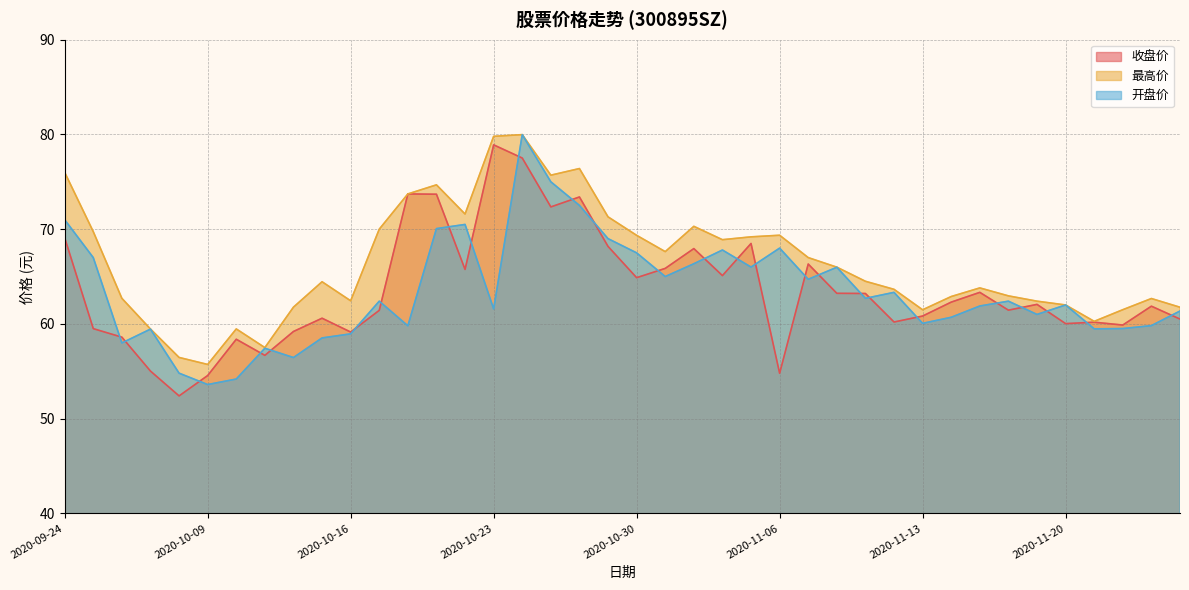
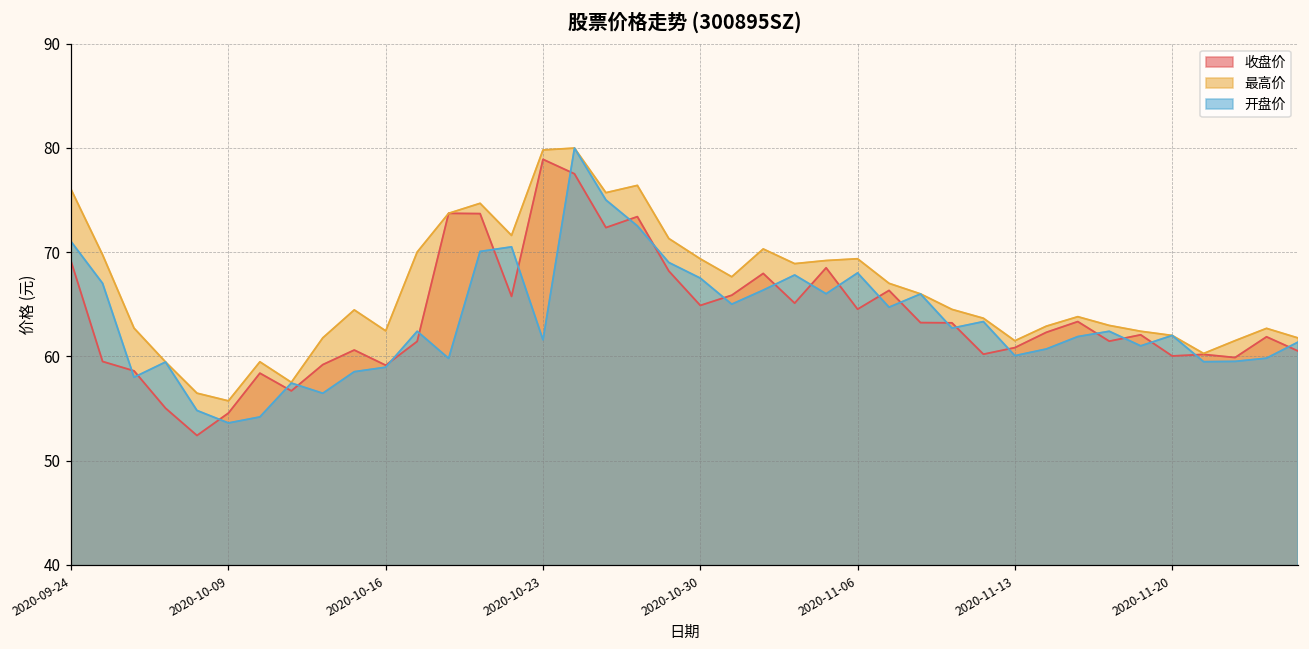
收盘价, 2020-11-06: 55 -> 65
